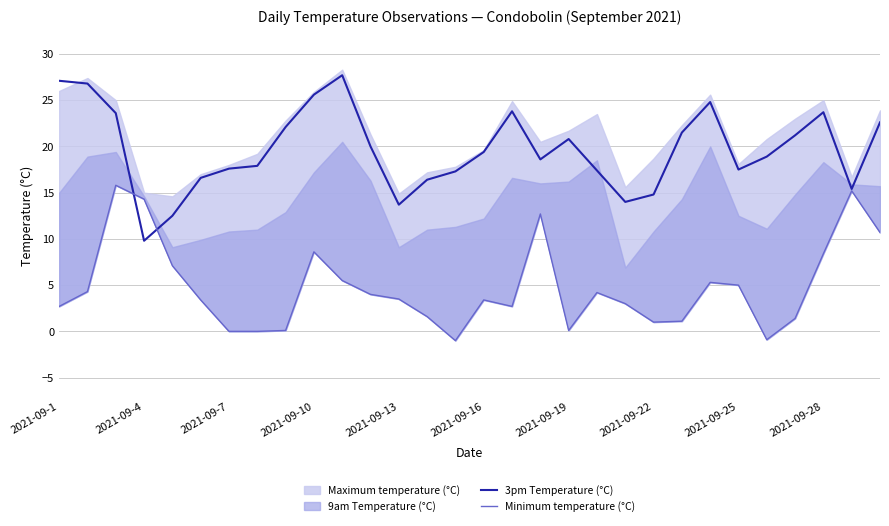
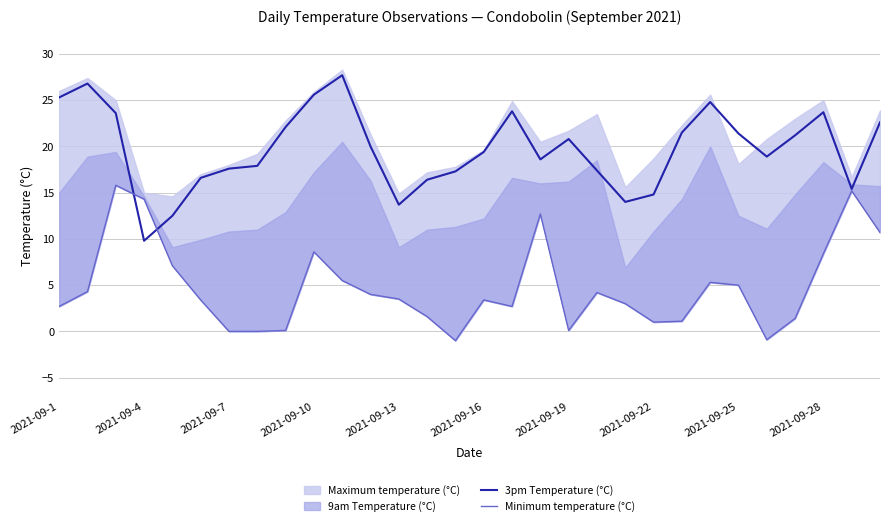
3pm Temperature (°C), 2021-09-1: 27 -> 25
3pm Temperature (°C), 2021-09-25: 18 -> 21
